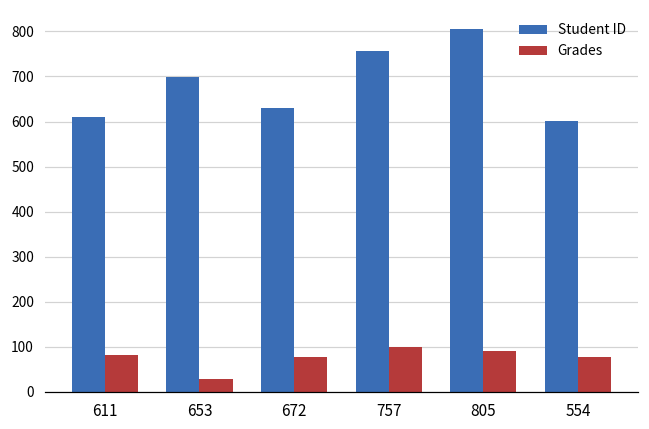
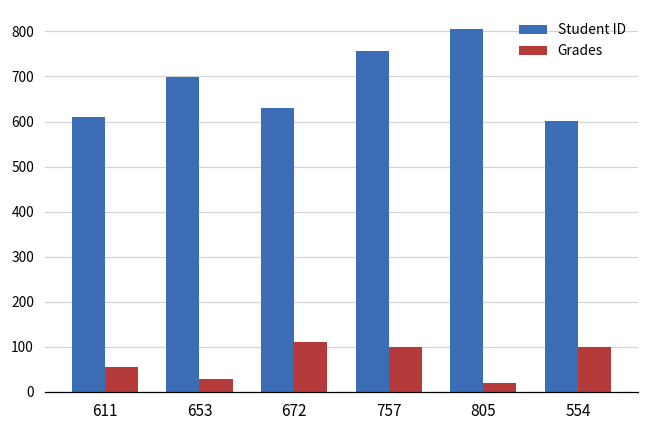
Grades, 611: 80 -> 60
Grades, 672: 80 -> 110
Grades, 805: 90 -> 20
Grades, 554: 80 -> 100
